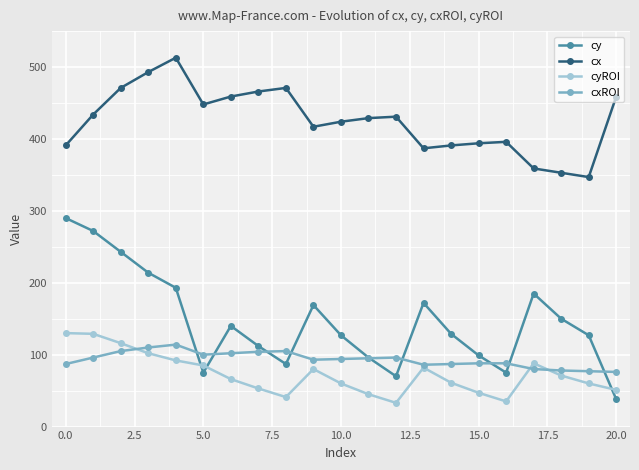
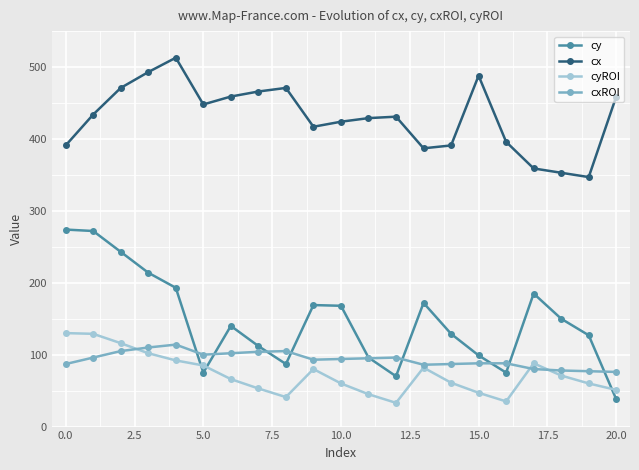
cy, 0.0: 290 -> 270
cy, 10.0: 130 -> 170
cx, 15.0: 390 -> 490
